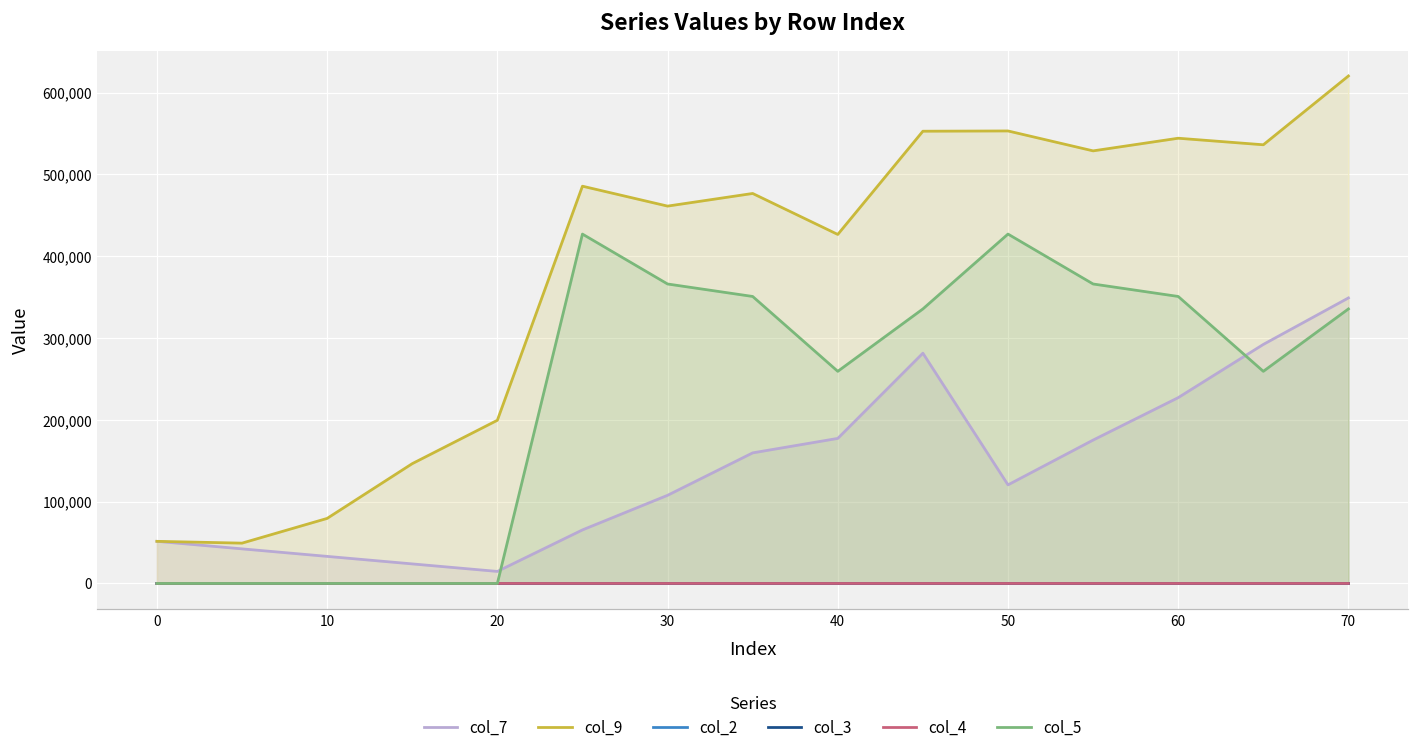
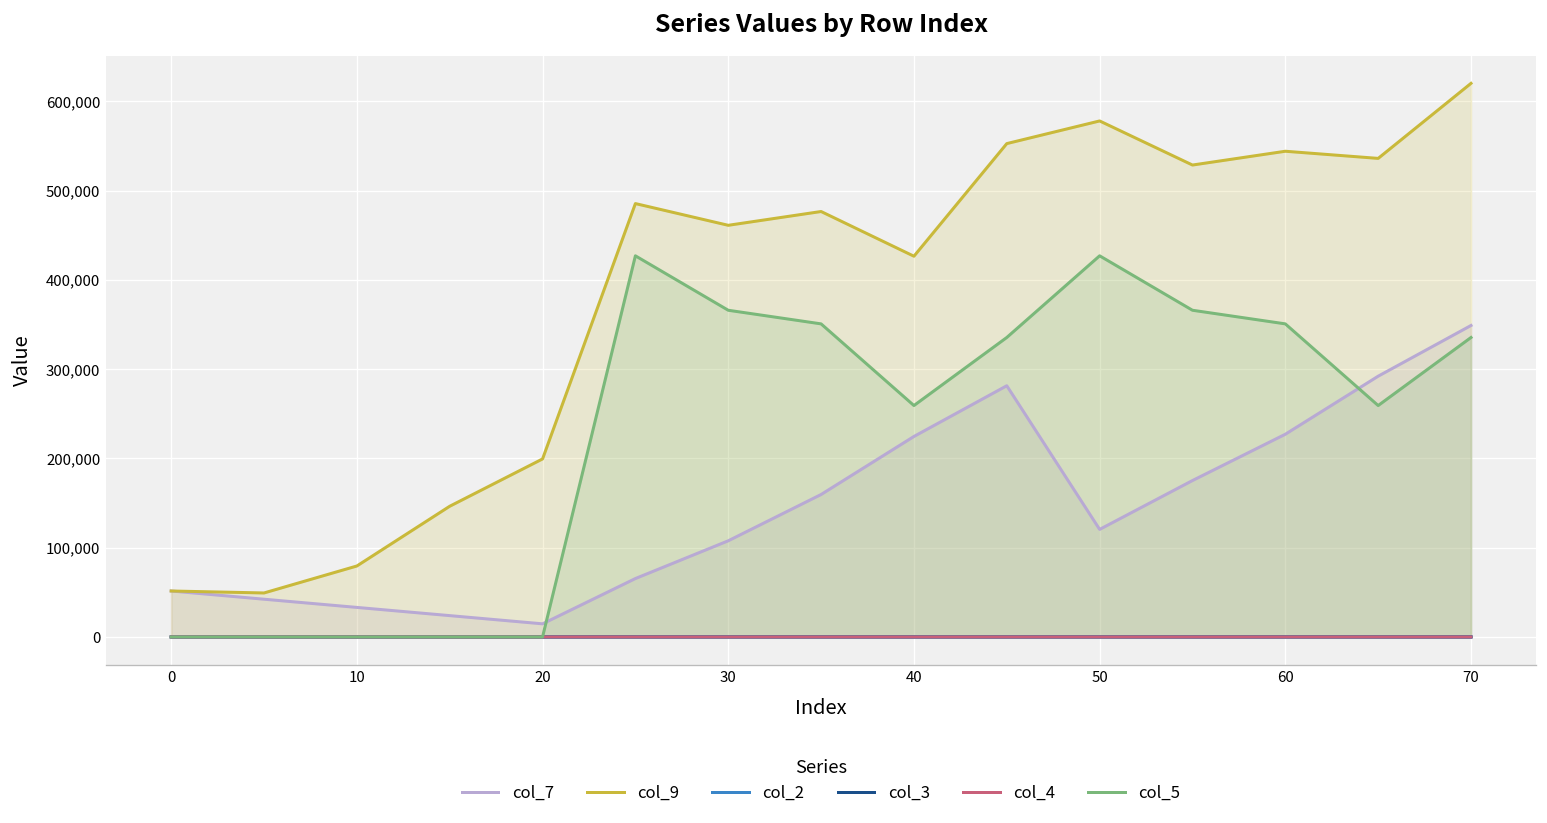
col_7, 40: 180,000 -> 220,000
col_9, 50: 550,000 -> 580,000
